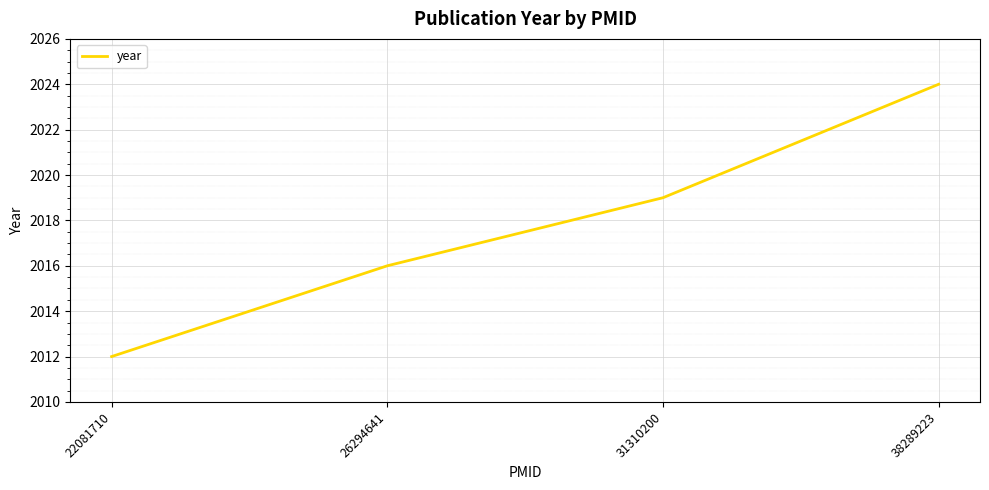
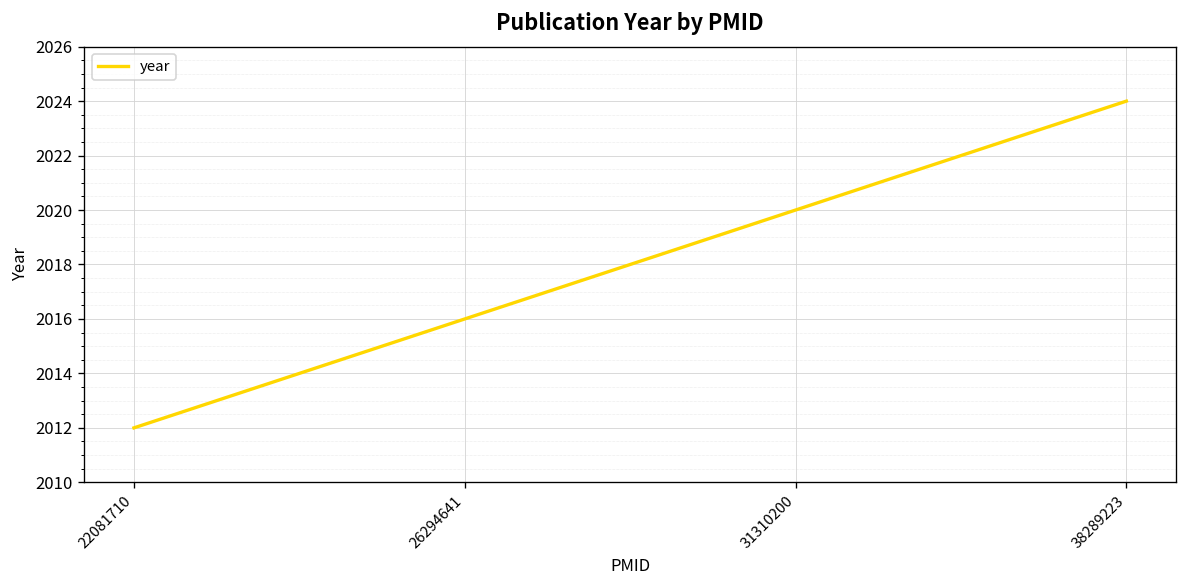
31310200: 2019 -> 2020
